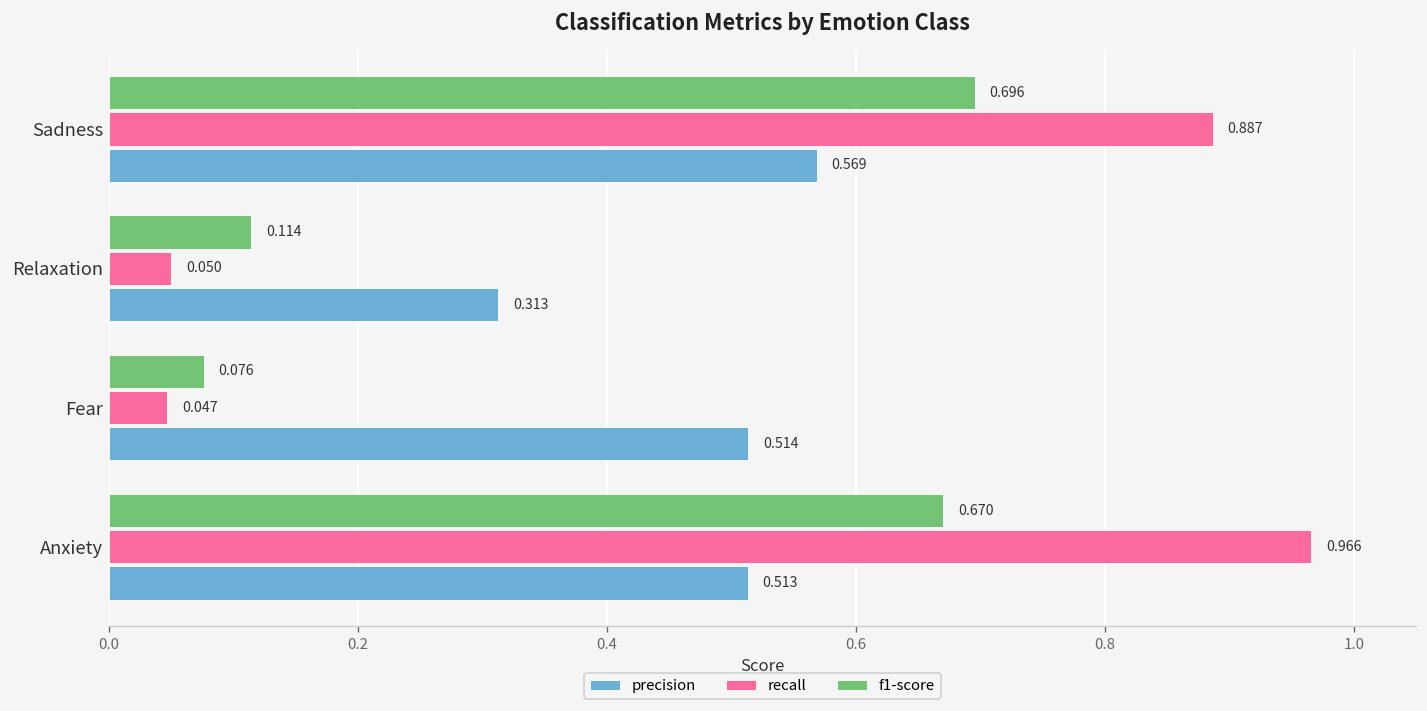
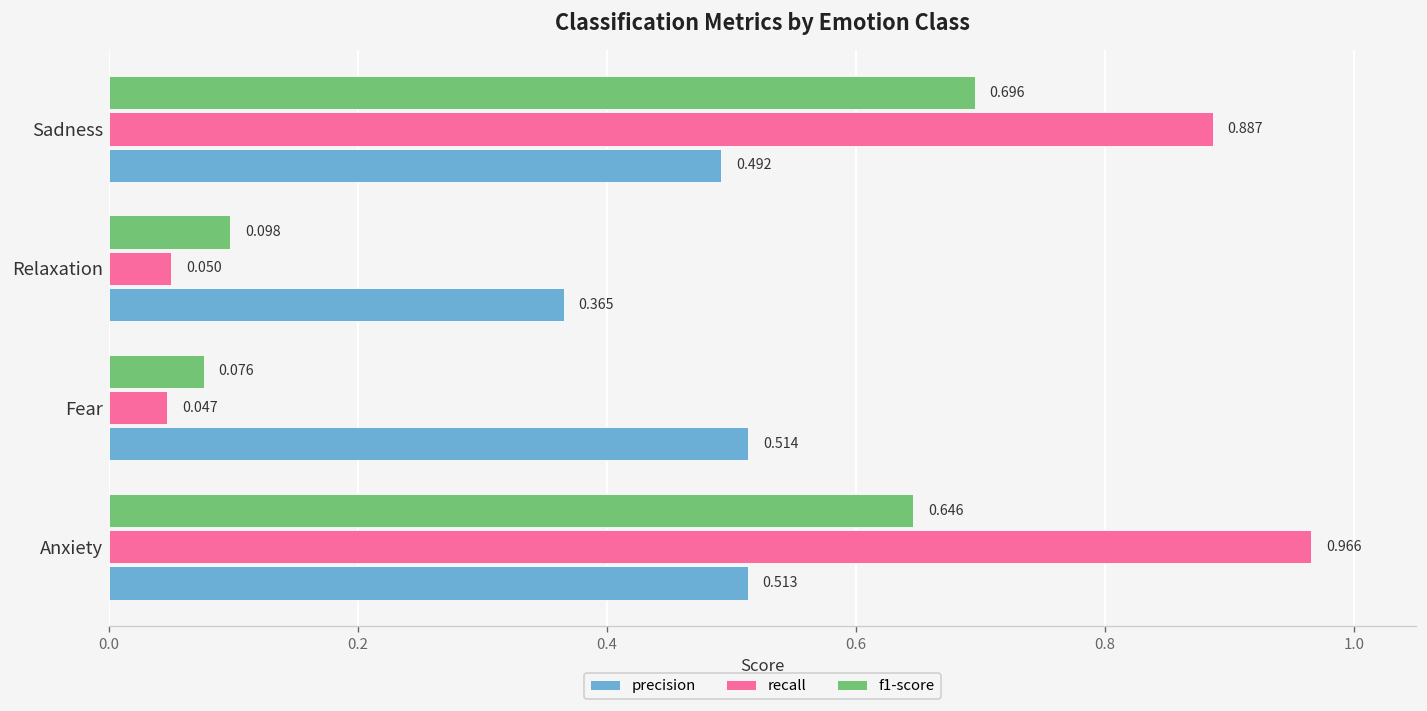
precision, Sadness: 0.569 -> 0.492
f1-score, Relaxation: 0.114 -> 0.098
precision, Relaxation: 0.313 -> 0.365
f1-score, Anxiety: 0.670 -> 0.646
